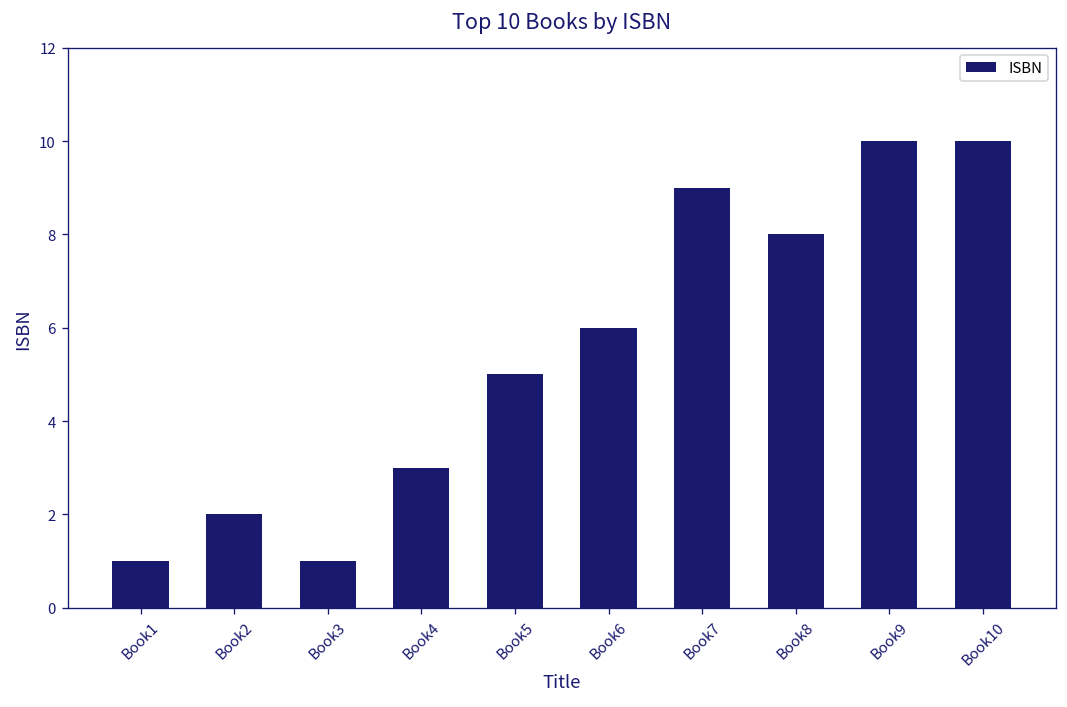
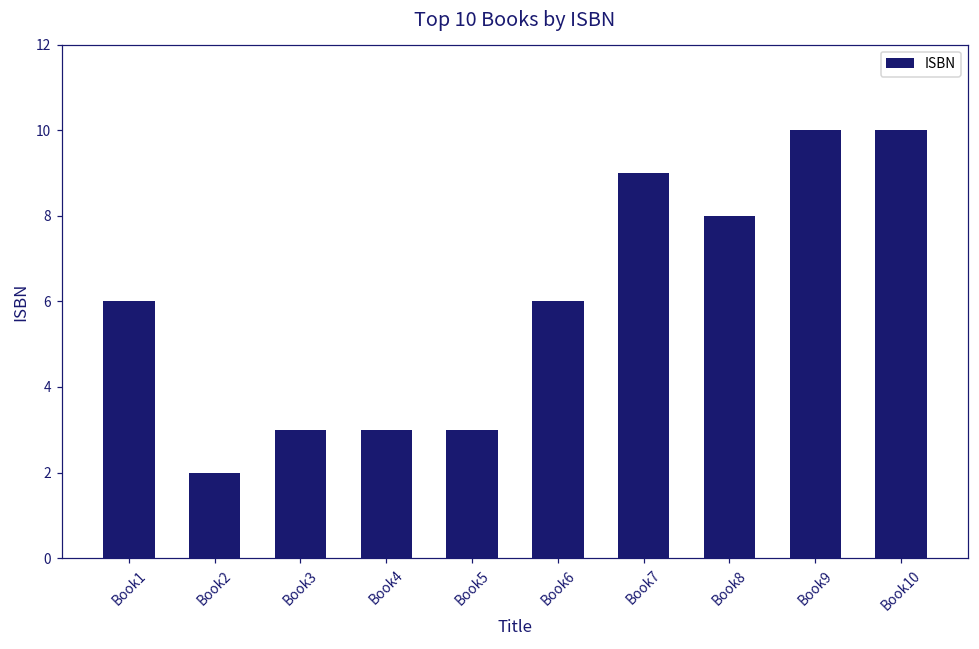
Book1: 1 -> 6
Book3: 1 -> 3
Book5: 5 -> 3
